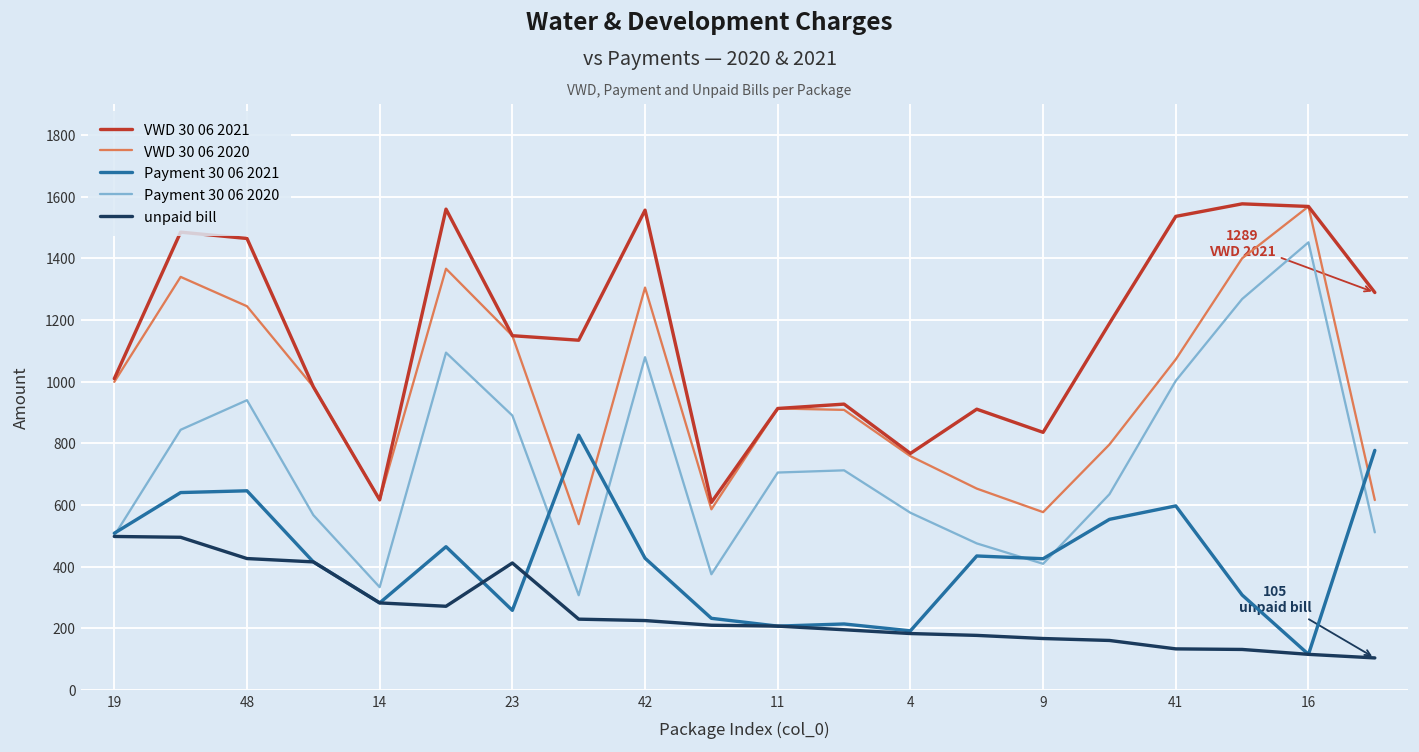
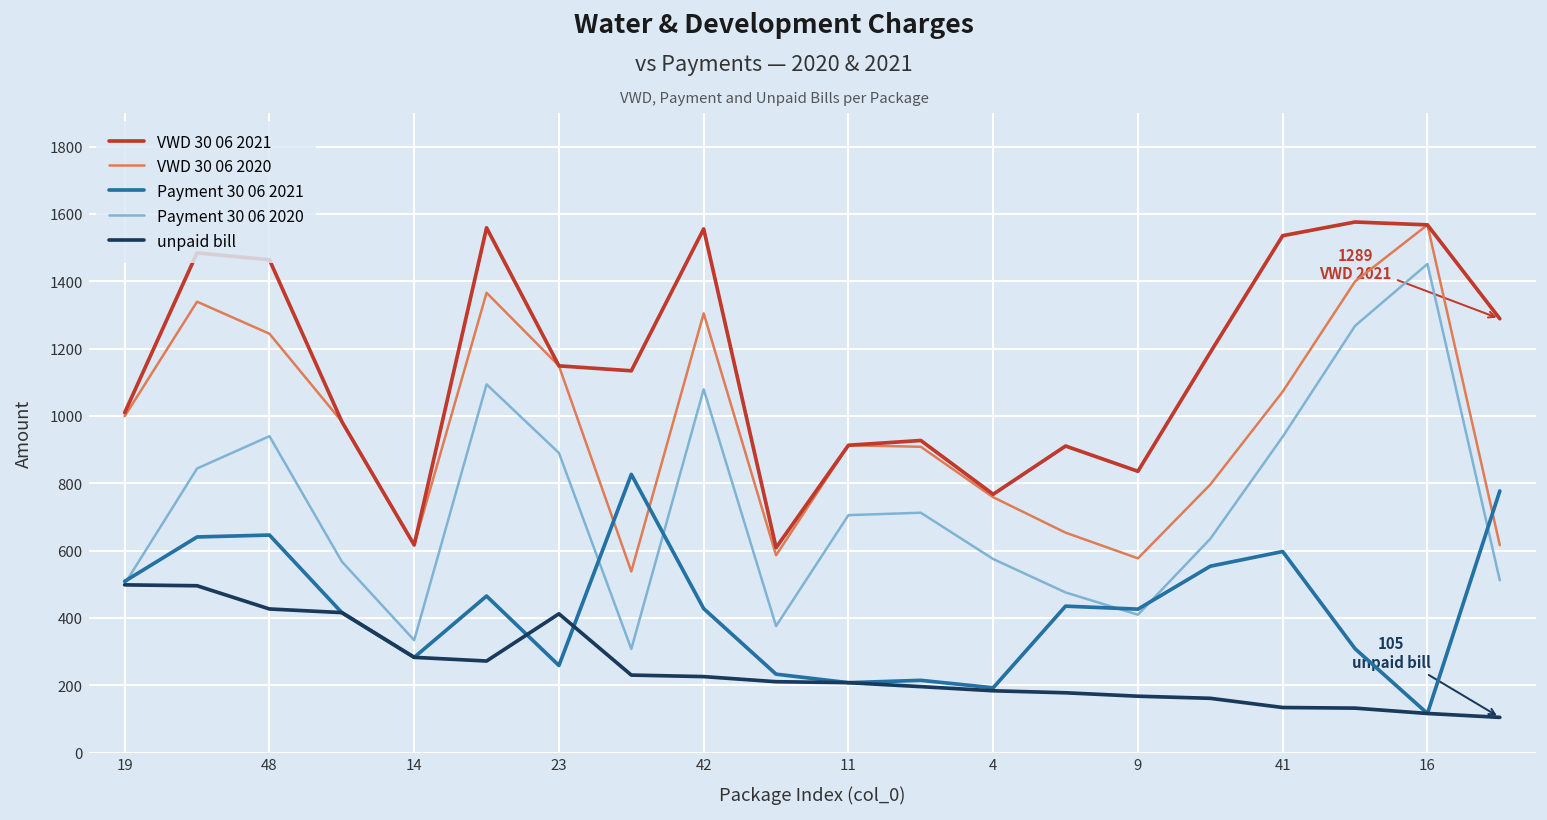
Payment 30 06 2020, 41: 1000 -> 940
